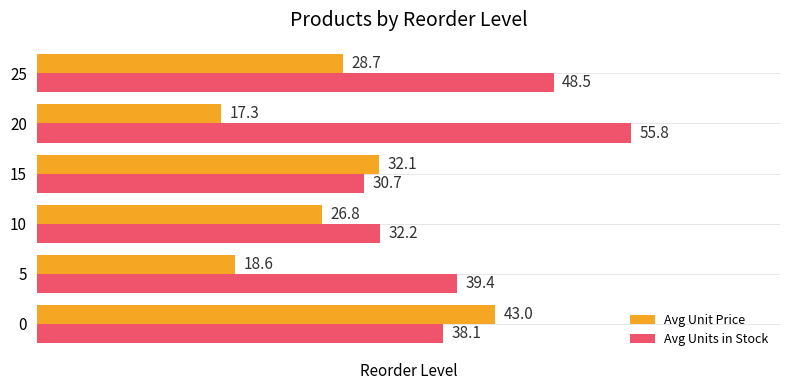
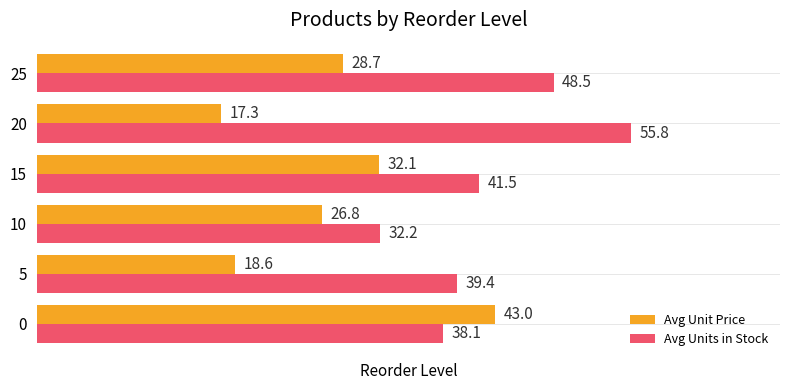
Avg Units in Stock, 15: 30.7 -> 41.5
